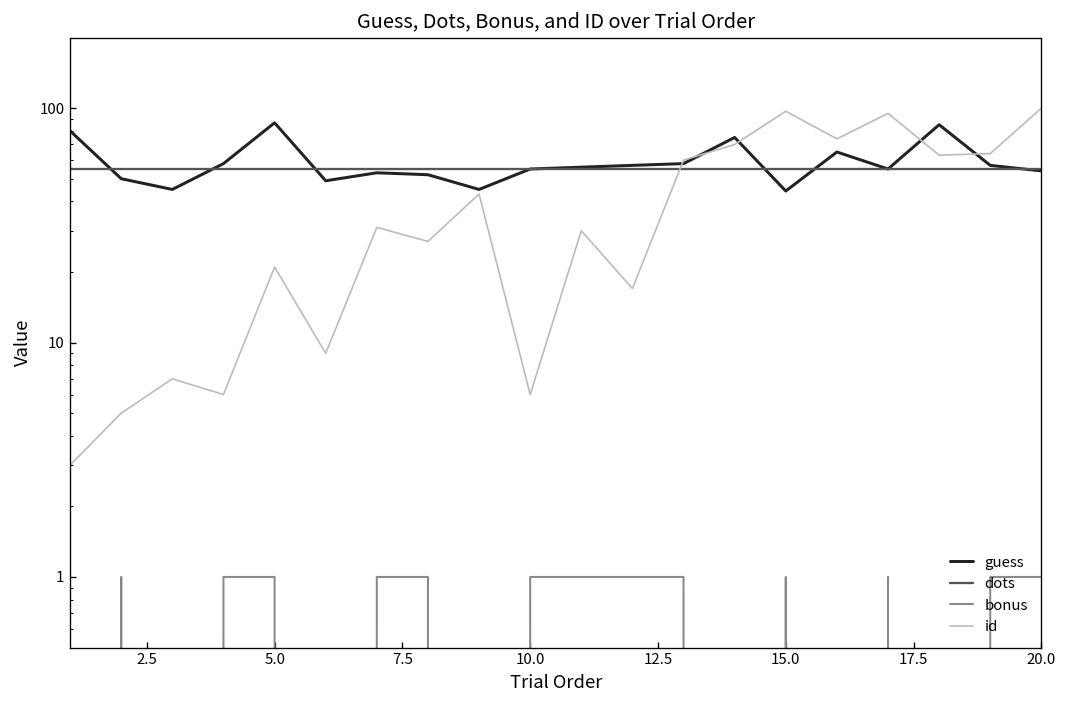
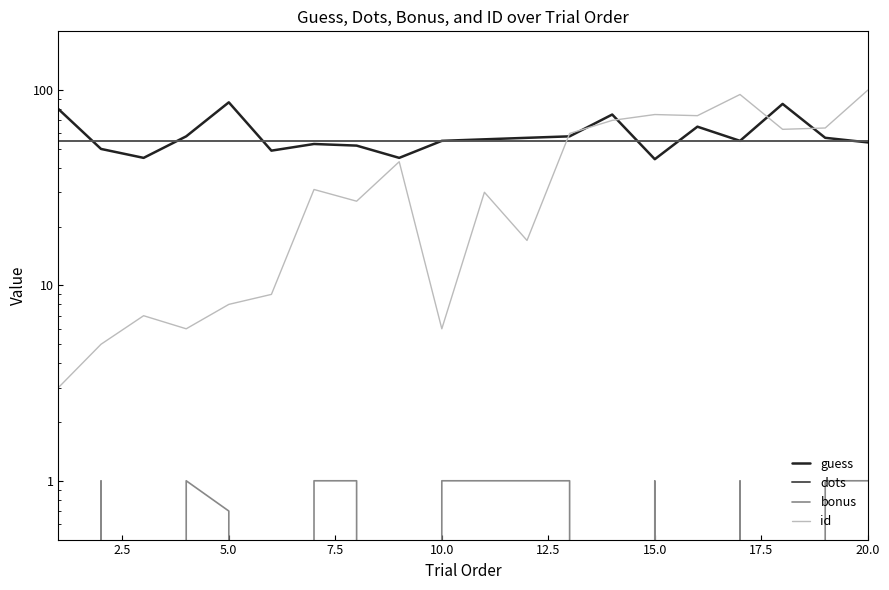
bonus, 5.0: 1.0 -> 0.7
id, 5.0: 21 -> 8
id, 15.0: 100 -> 75
